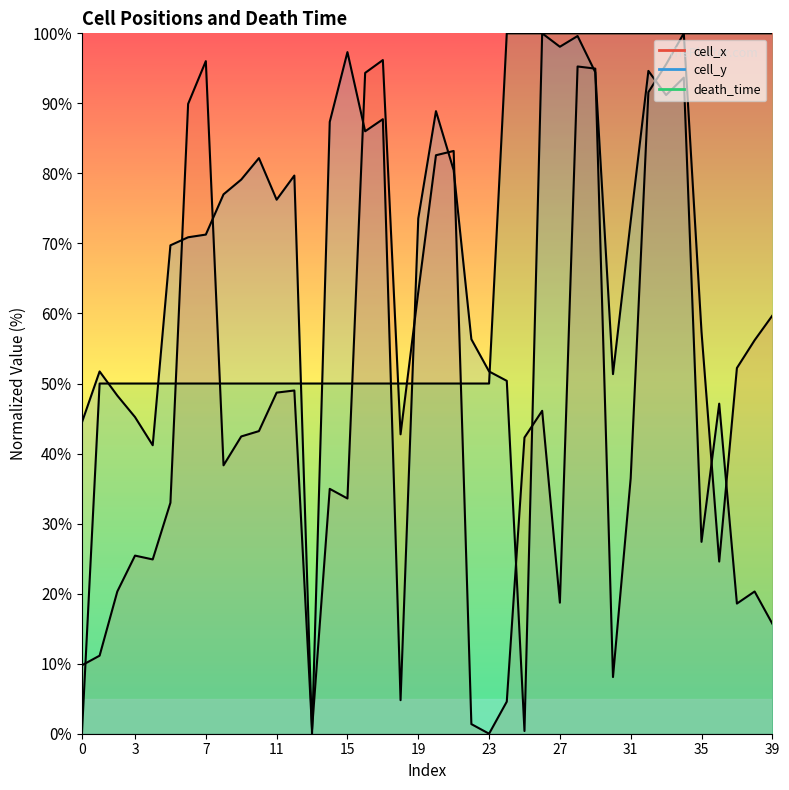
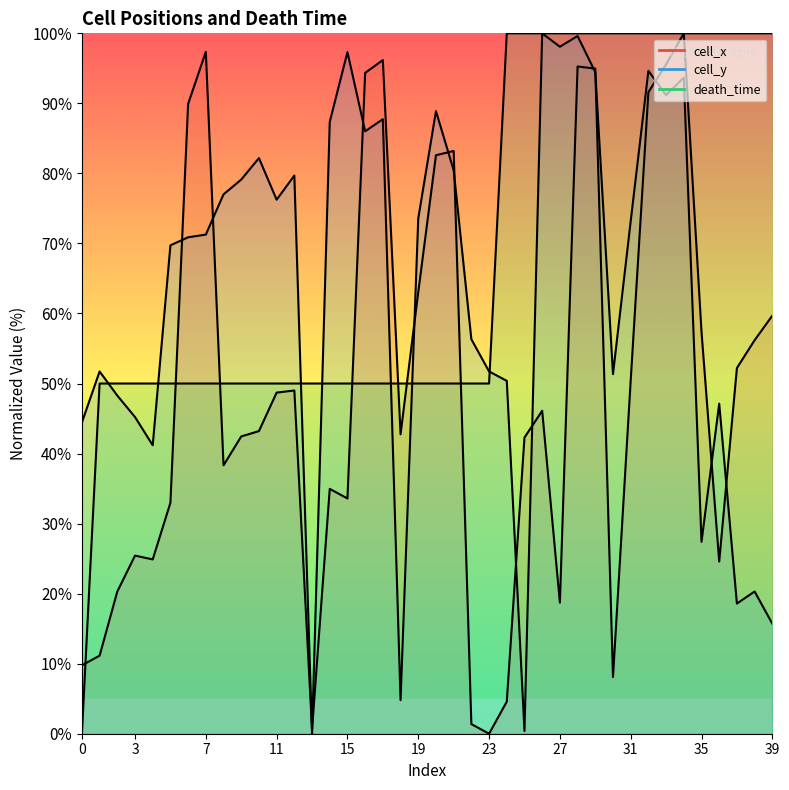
cell_x, 7: 96% -> 97%
cell_x, 31: 36% -> 50%
